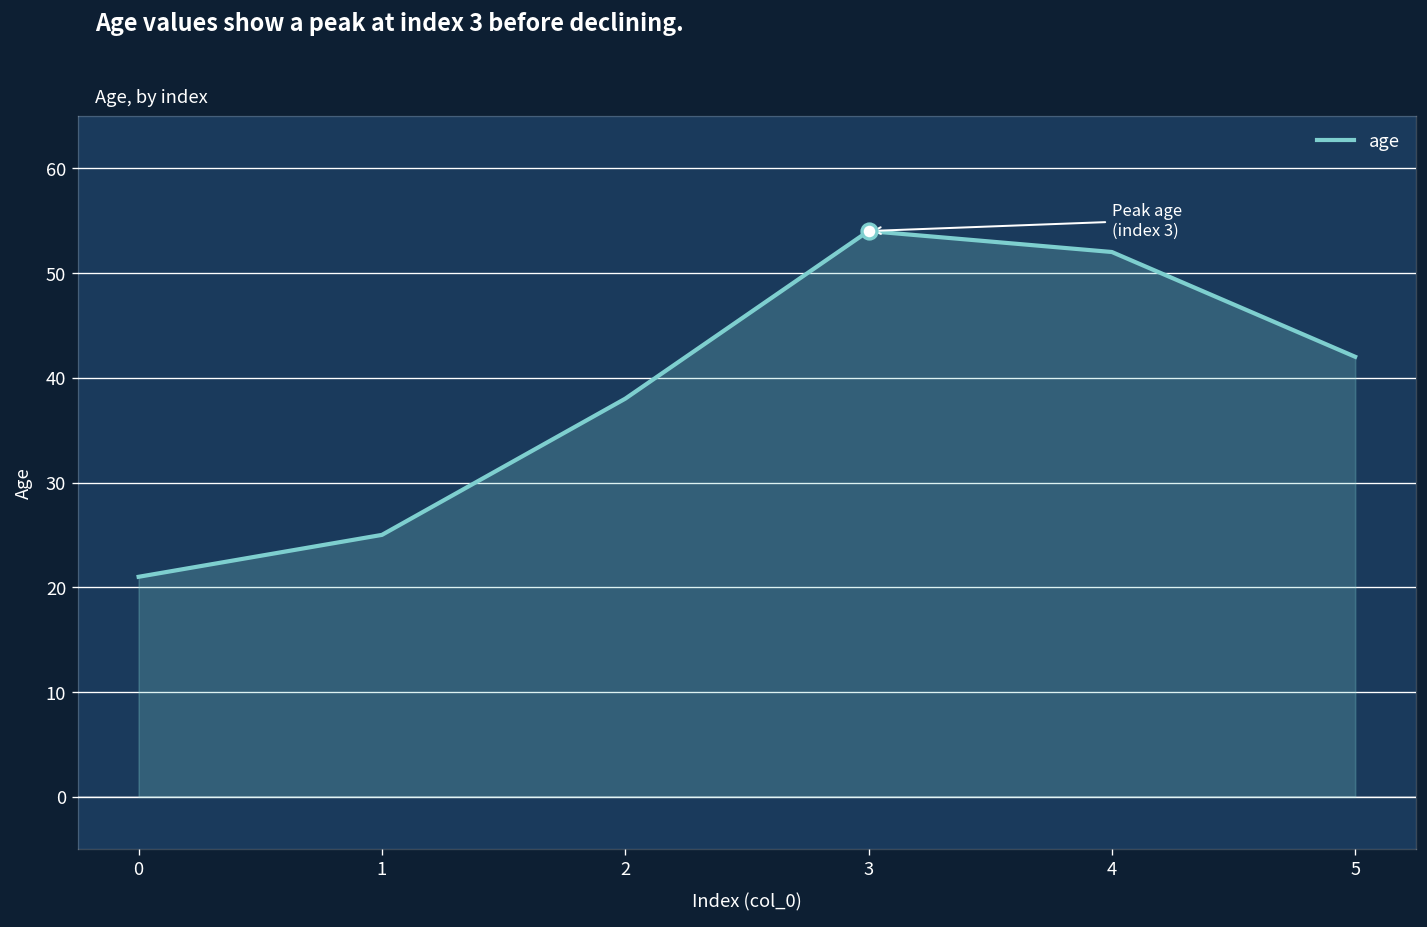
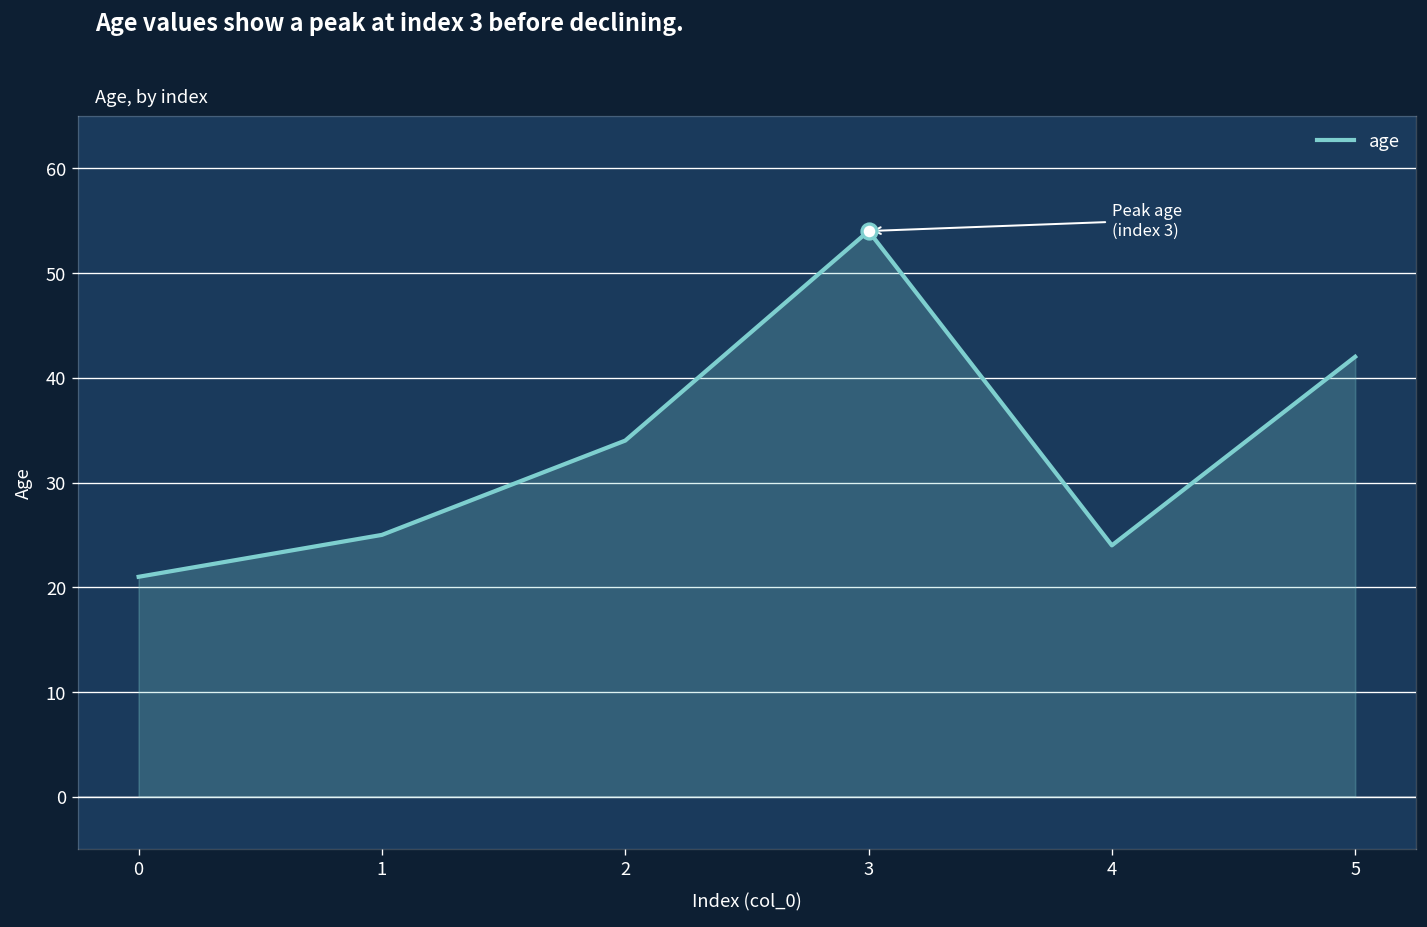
age, 2: 38 -> 34
age, 4: 52 -> 24
